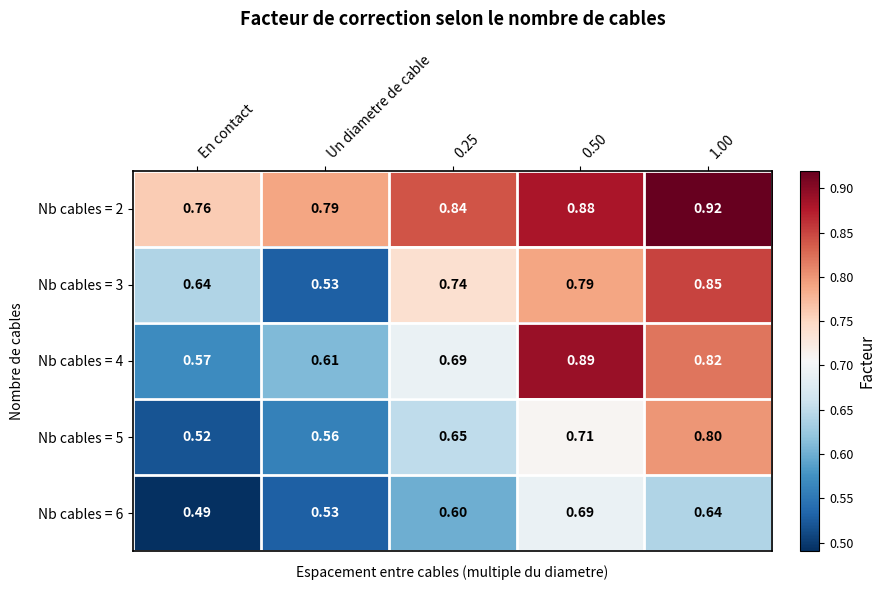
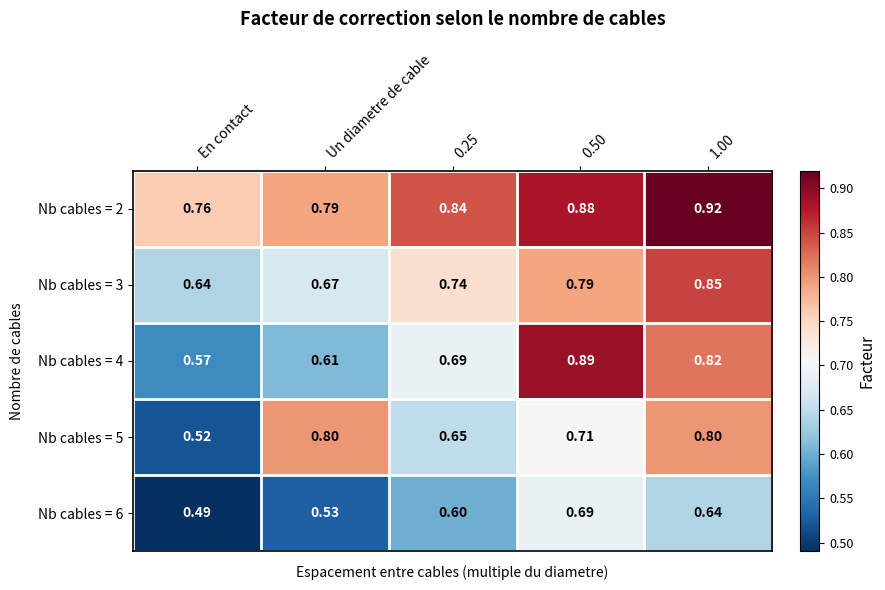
Nb cables = 3, Un diametre de cable: 0.53 -> 0.67
Nb cables = 5, Un diametre de cable: 0.56 -> 0.80
